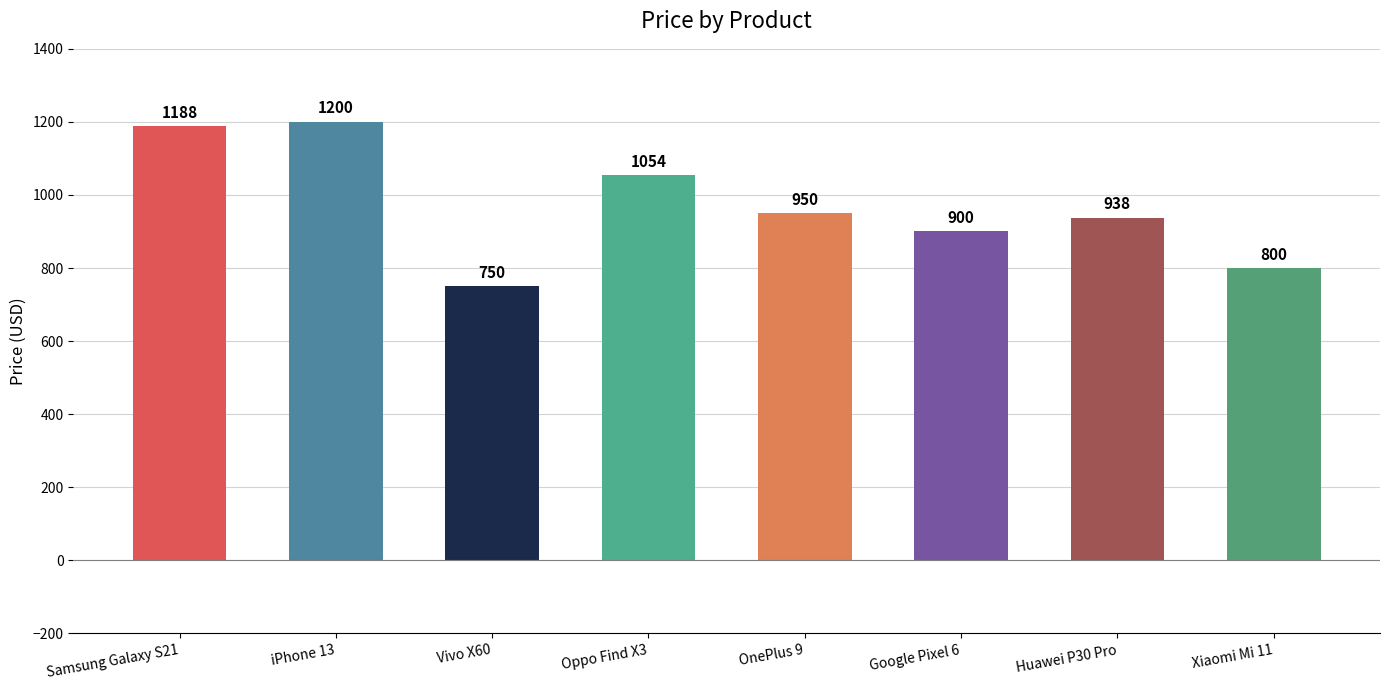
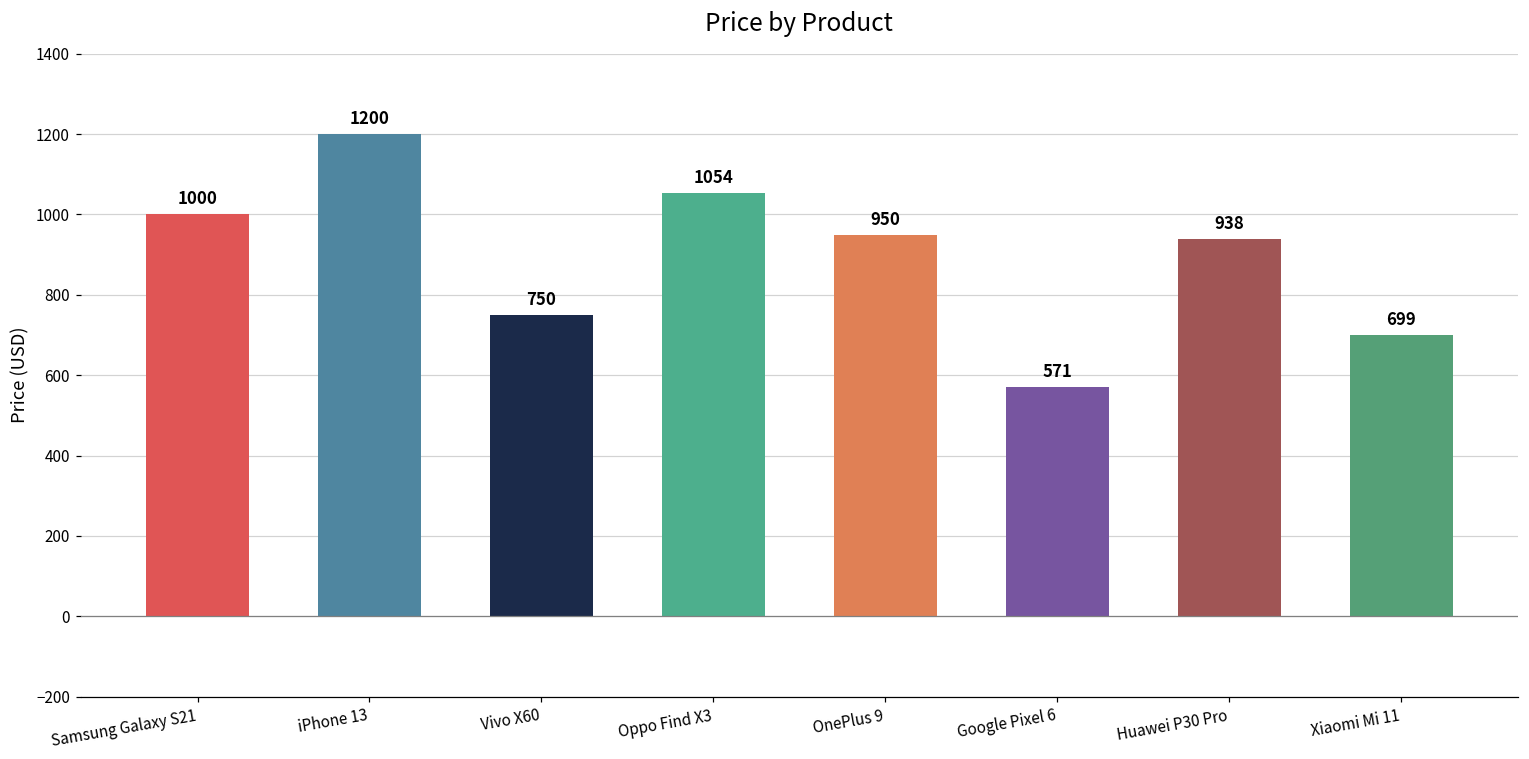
Samsung Galaxy S21: 1188 -> 1000
Google Pixel 6: 900 -> 571
Xiaomi Mi 11: 800 -> 699
